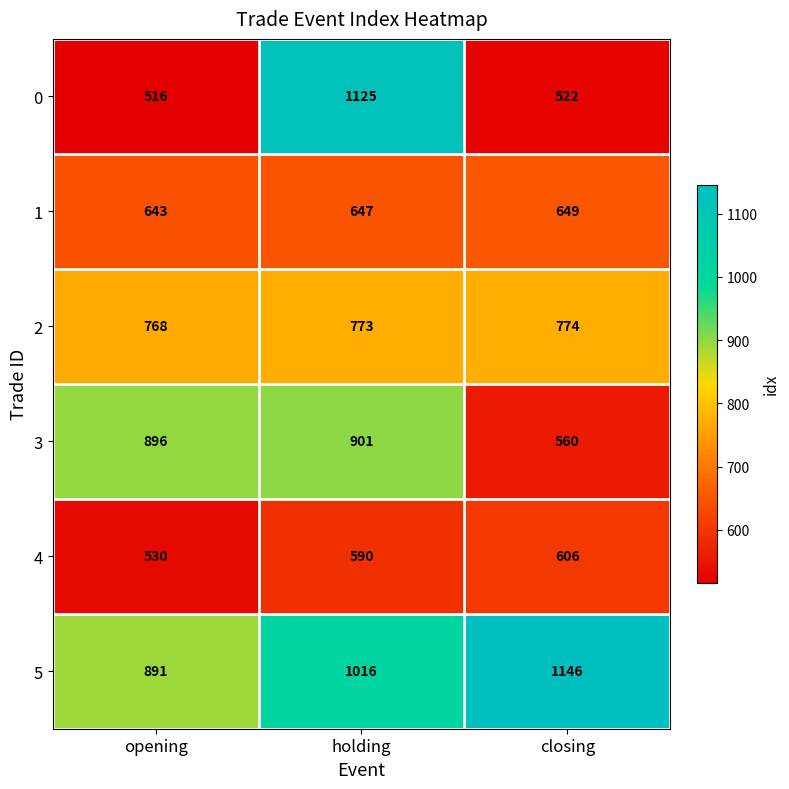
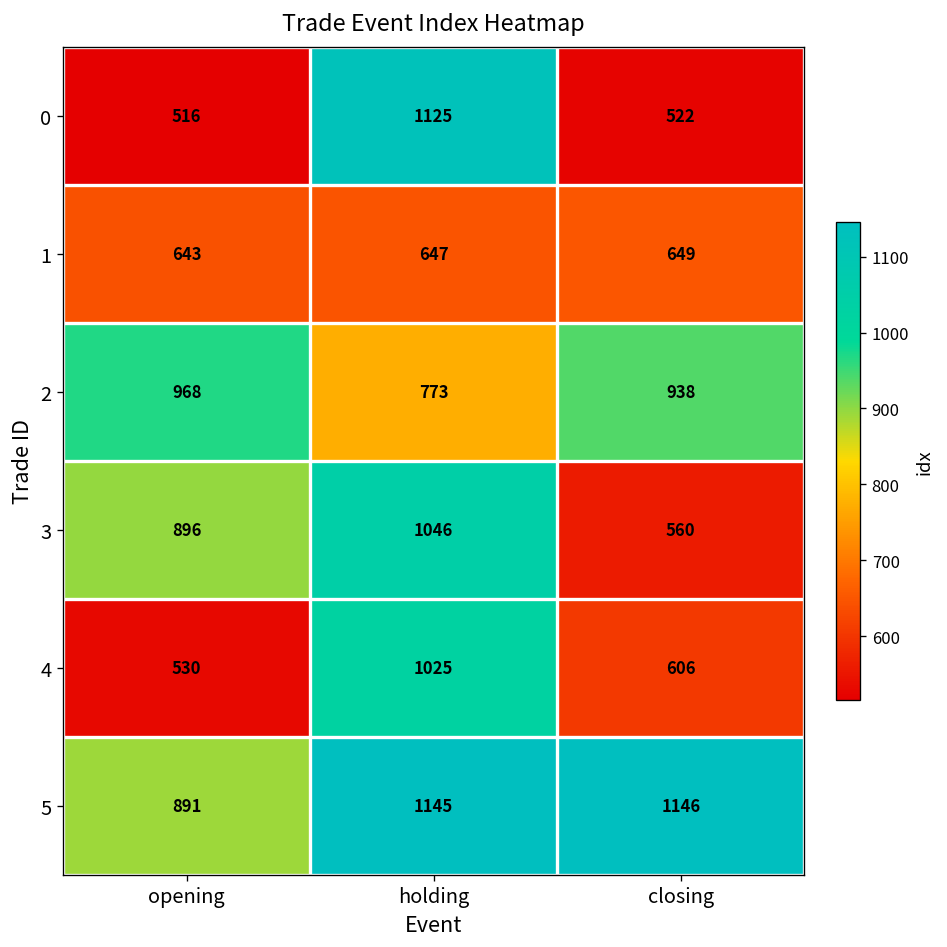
2, opening: 768 -> 968
2, closing: 774 -> 938
3, holding: 901 -> 1046
4, holding: 590 -> 1025
5, holding: 1016 -> 1145
